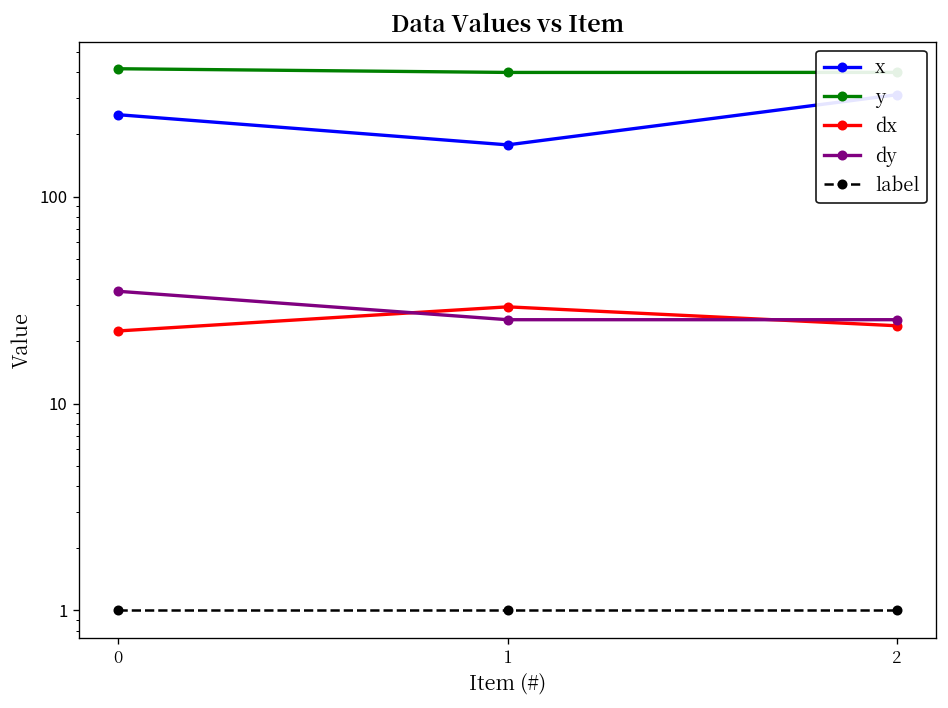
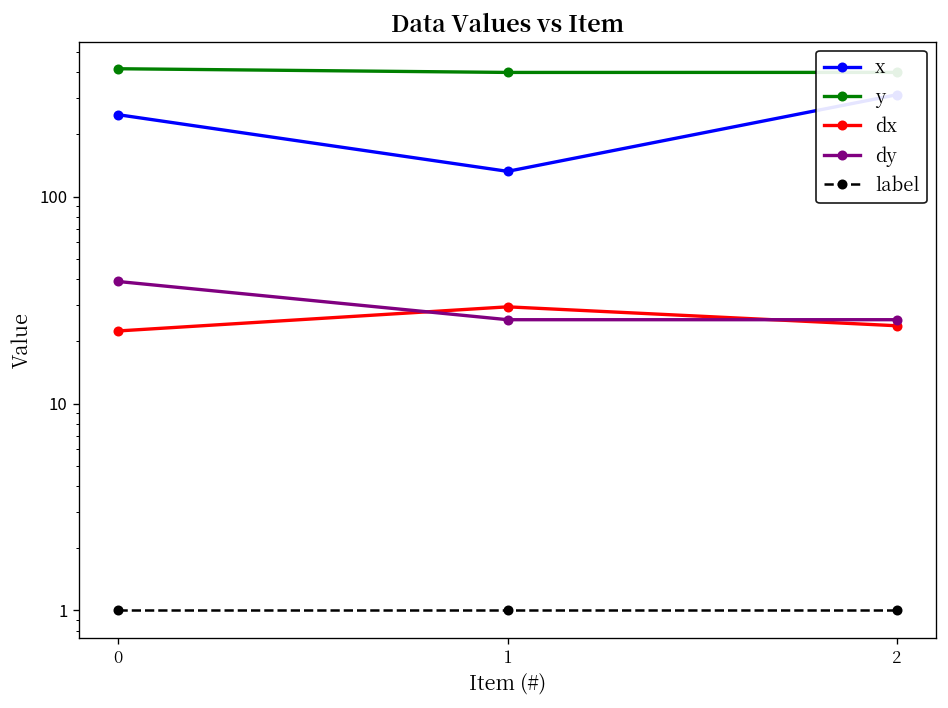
dy, 0: 35 -> 39
x, 1: 180 -> 130
